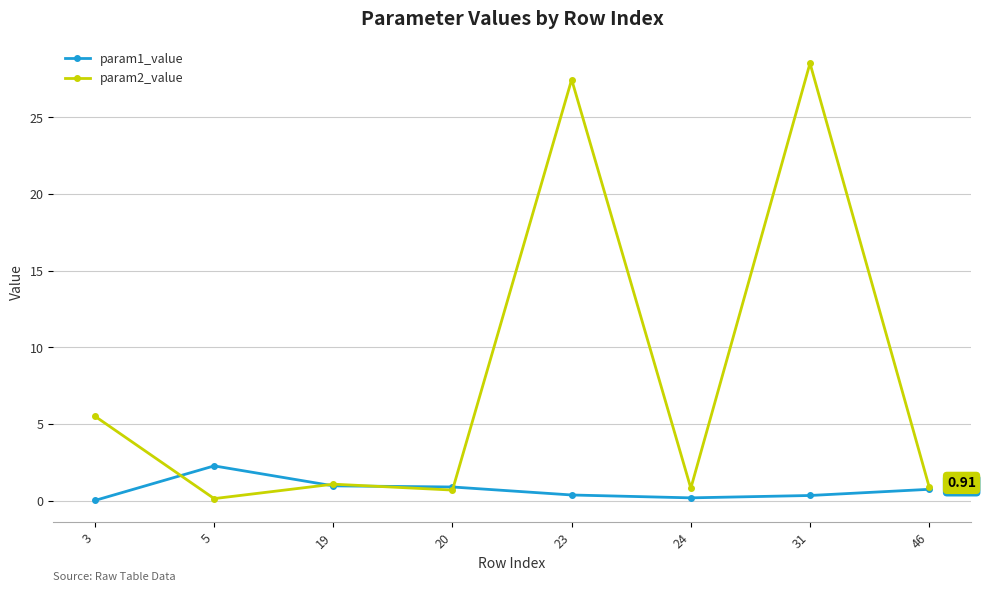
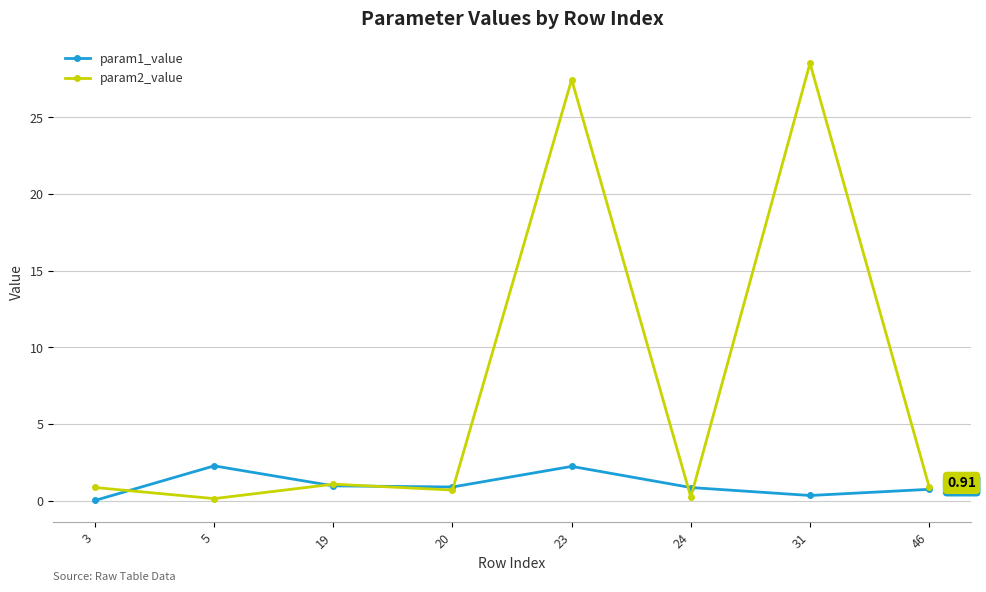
param2_value, 3: 5.5 -> 0.9
param1_value, 23: 0.4 -> 2.2
param1_value, 24: 0.2 -> 0.9
param2_value, 24: 0.8 -> 0.2
